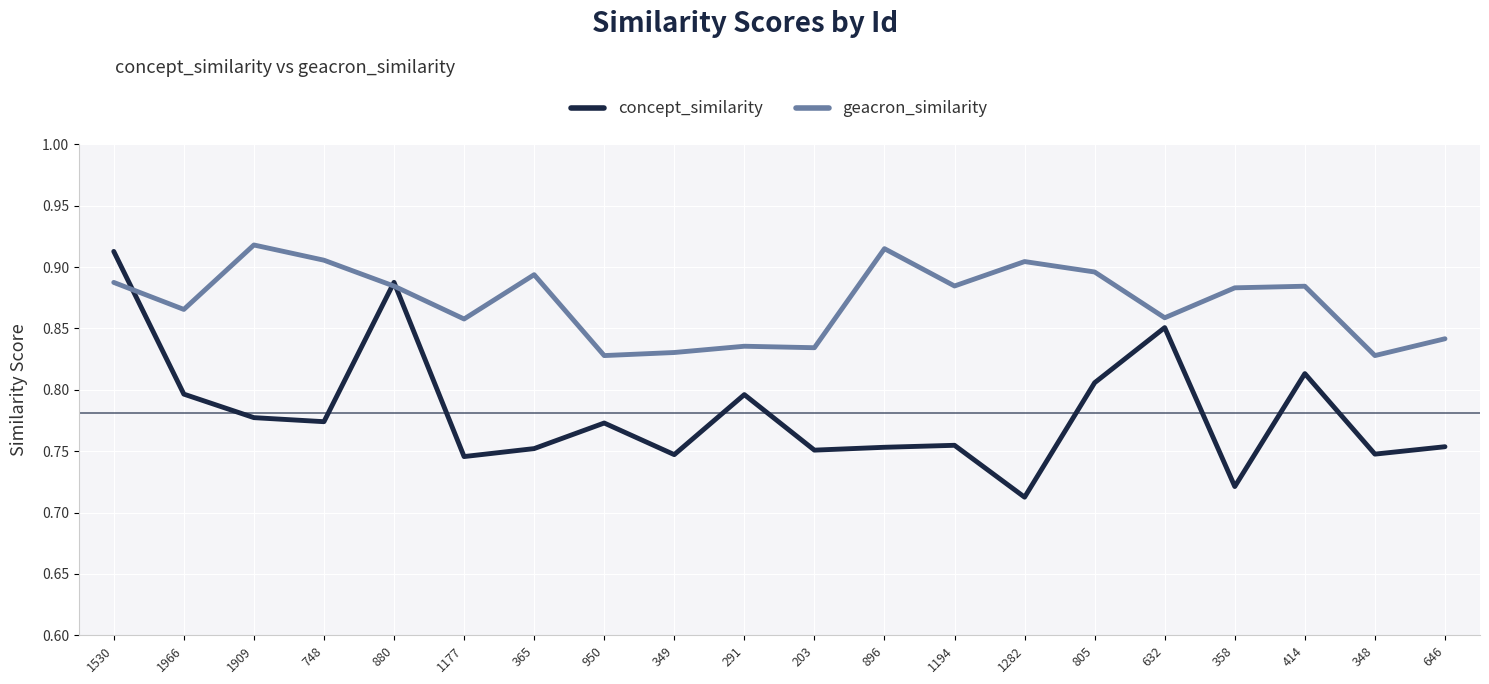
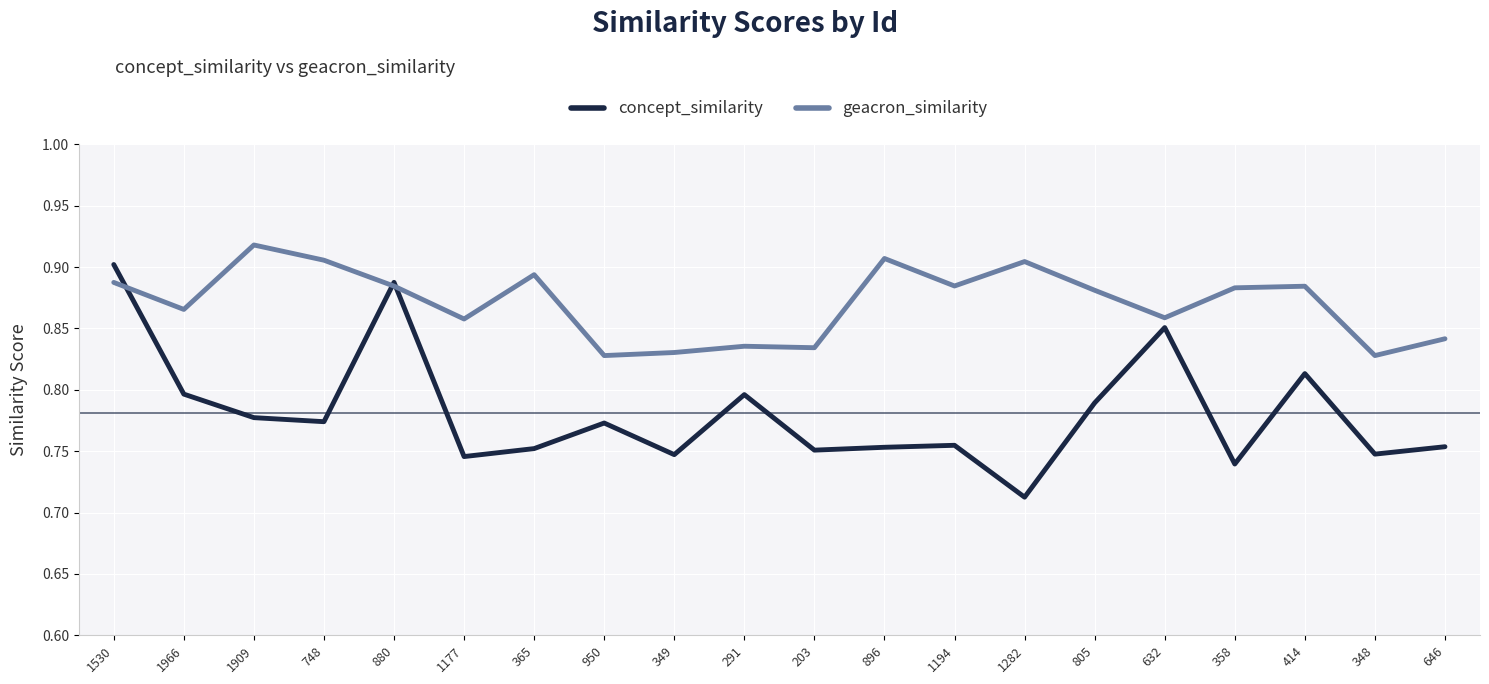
concept_similarity, 1530: 0.913 -> 0.902
geacron_similarity, 896: 0.915 -> 0.907
concept_similarity, 805: 0.806 -> 0.789
geacron_similarity, 805: 0.896 -> 0.881
concept_similarity, 358: 0.721 -> 0.740
